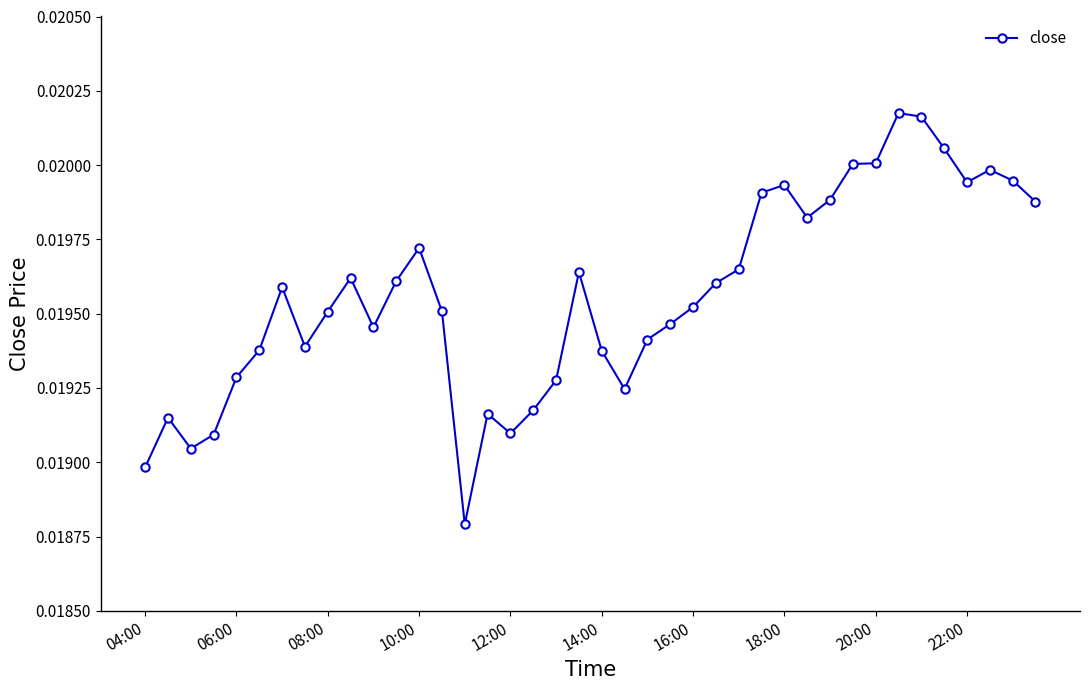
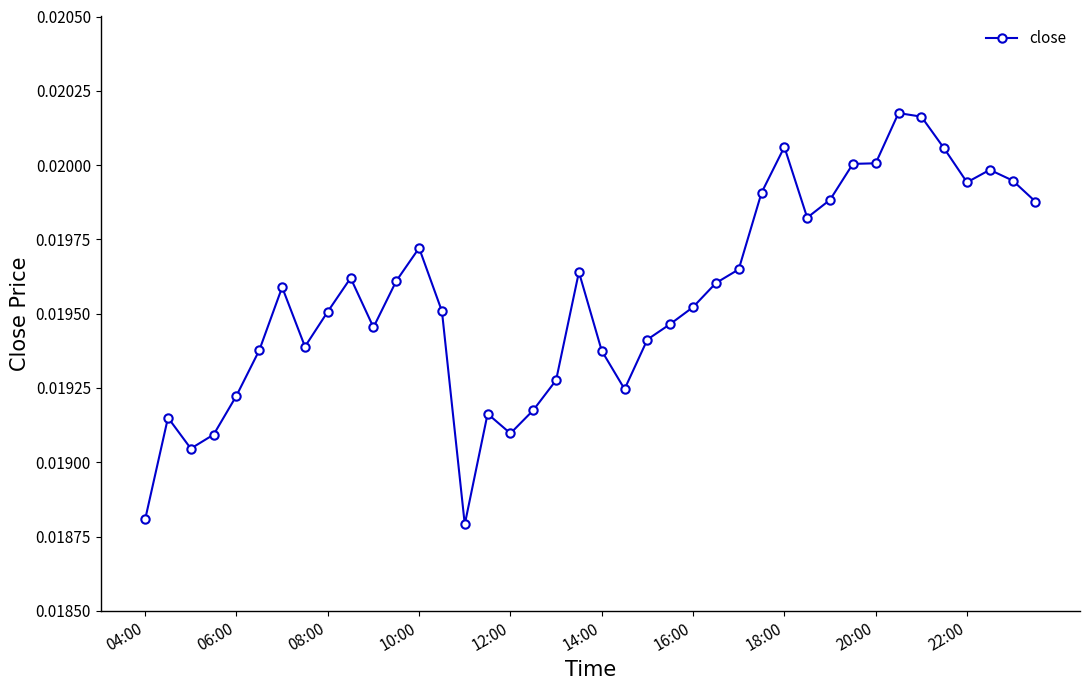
04:00: 0.01898 -> 0.01881
06:00: 0.01929 -> 0.01922
18:00: 0.01993 -> 0.02006
